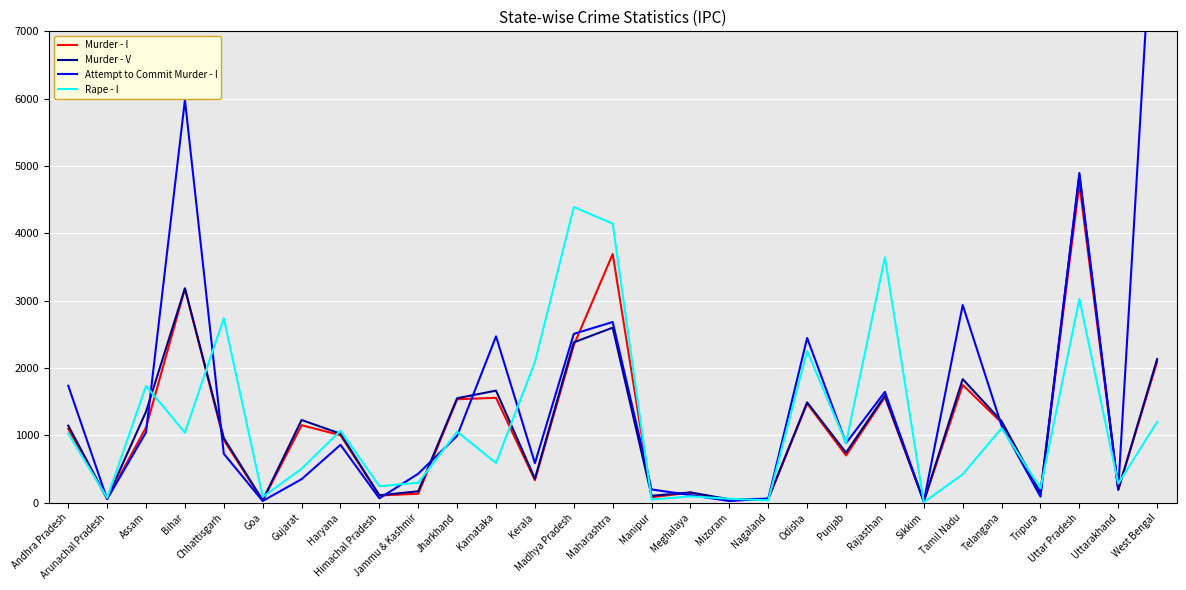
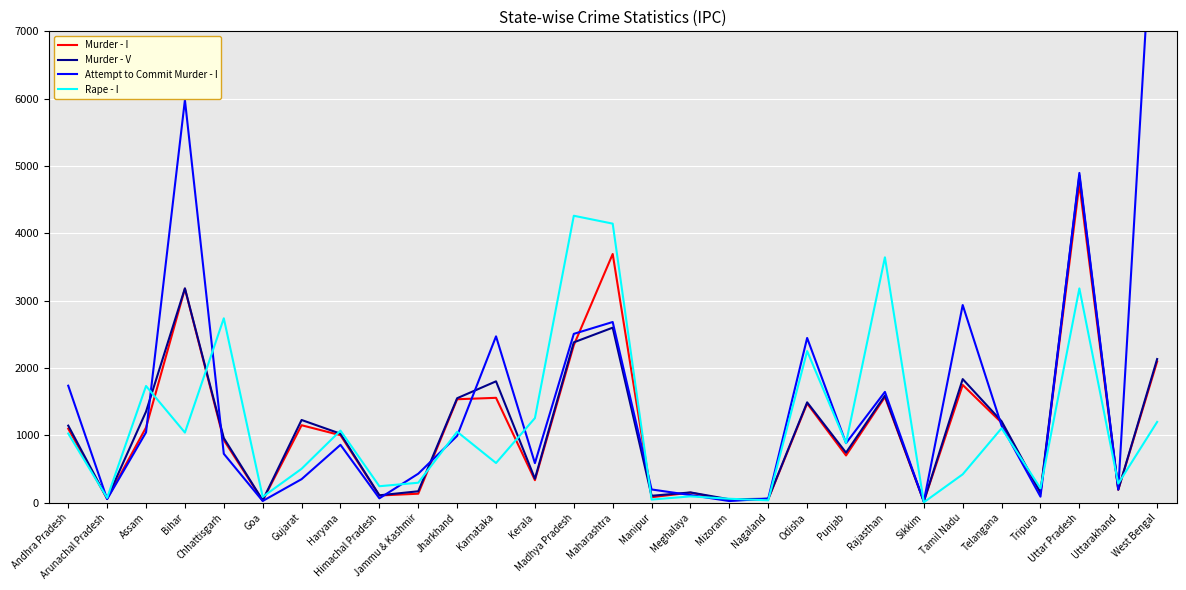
Murder - V, Karnataka: 1700 -> 1800
Rape - I, Kerala: 2100 -> 1300
Rape - I, Madhya Pradesh: 4400 -> 4300
Rape - I, Uttar Pradesh: 3000 -> 3200
